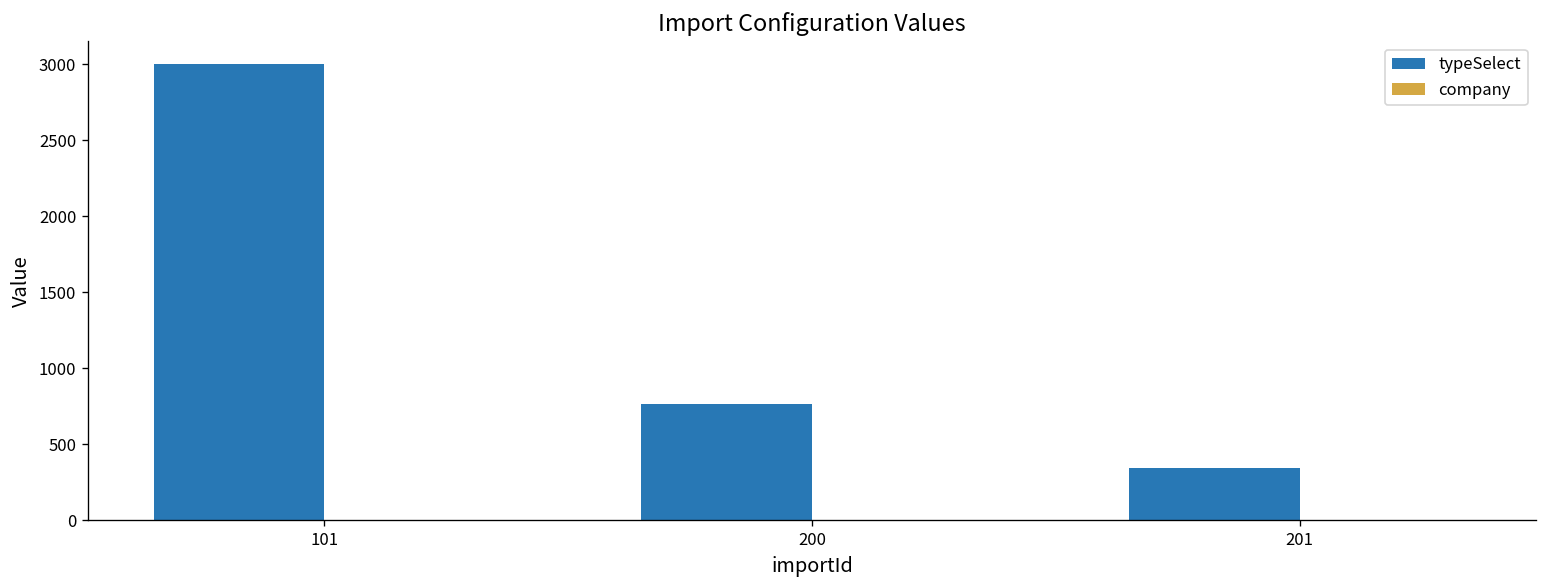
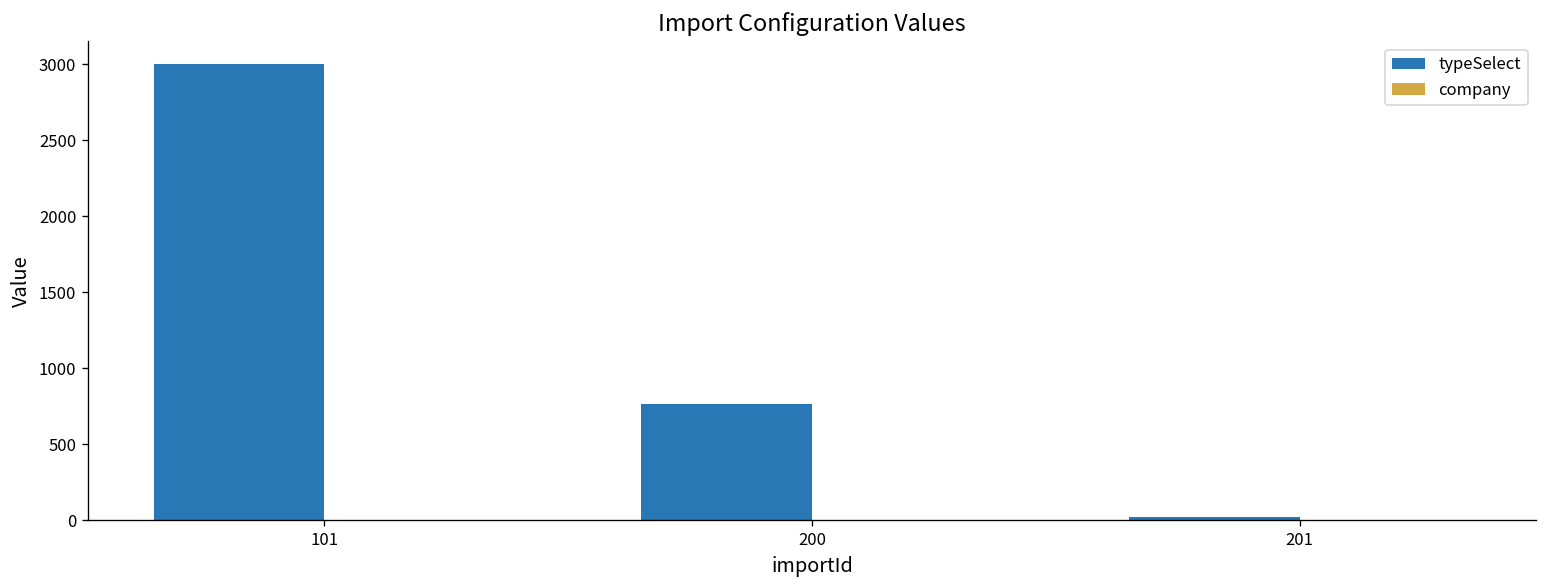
typeSelect, 201: 340 -> 20
